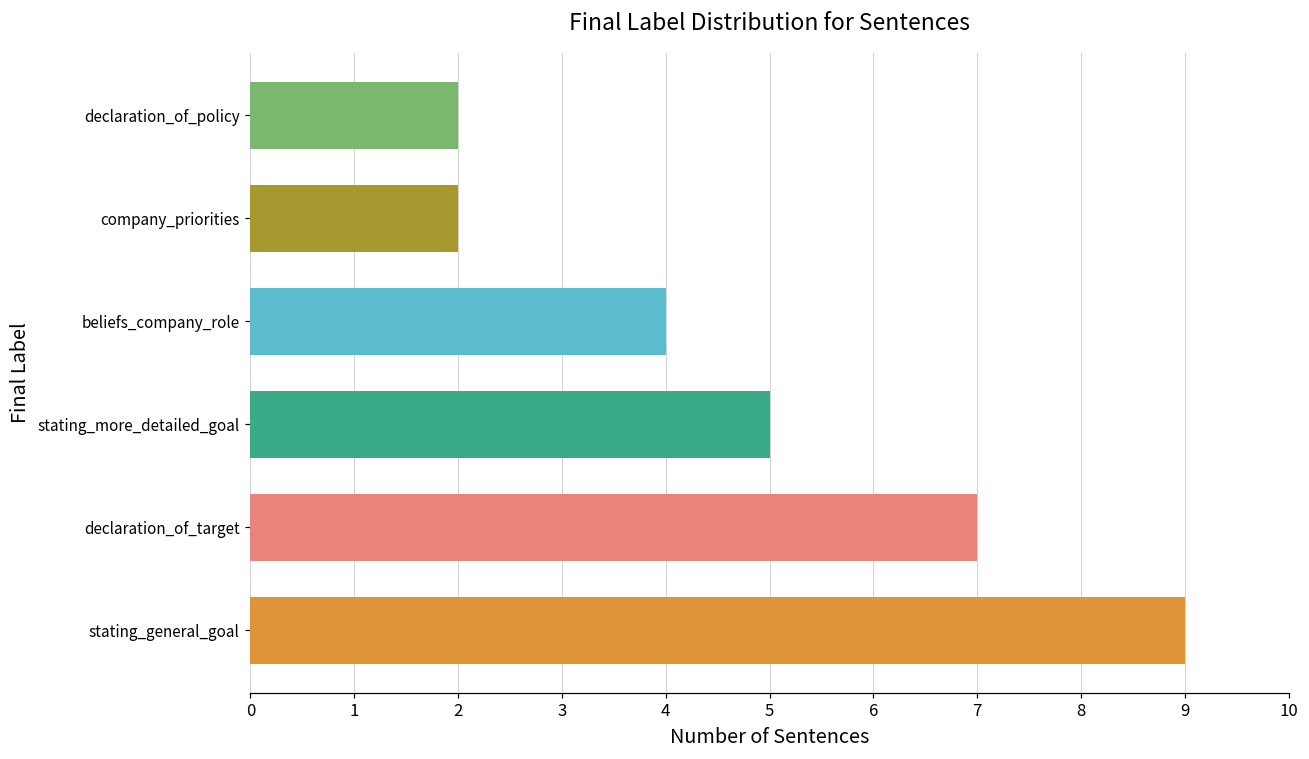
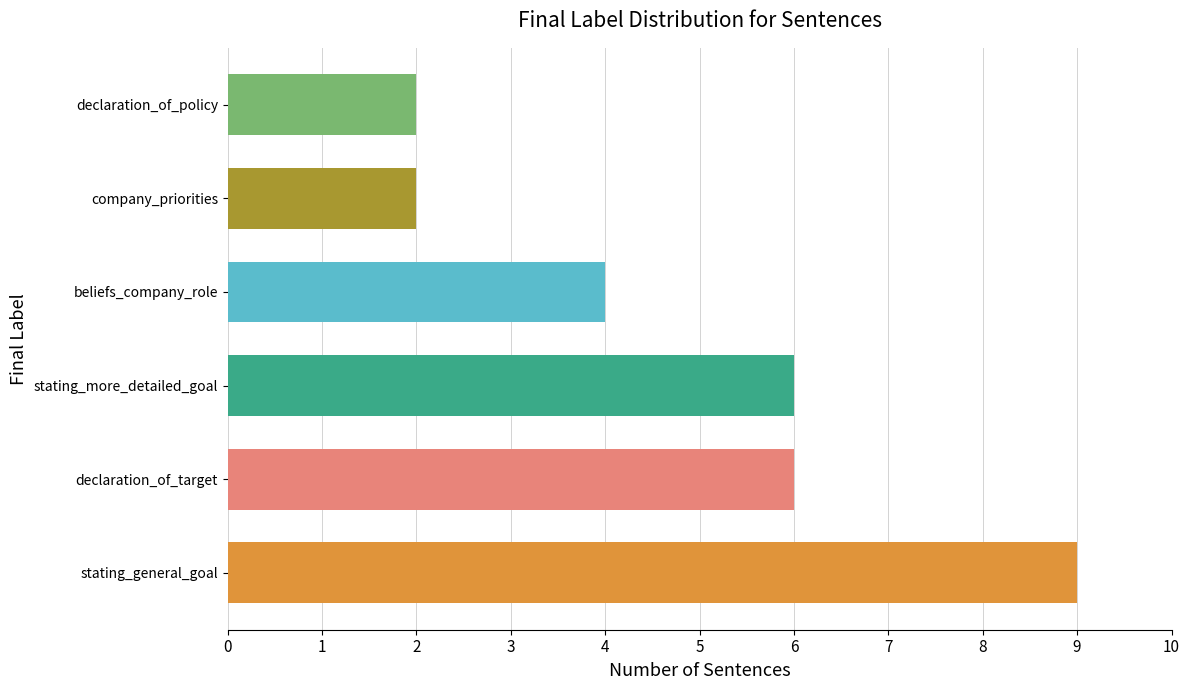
stating_more_detailed_goal: 5 -> 6
declaration_of_target: 7 -> 6
